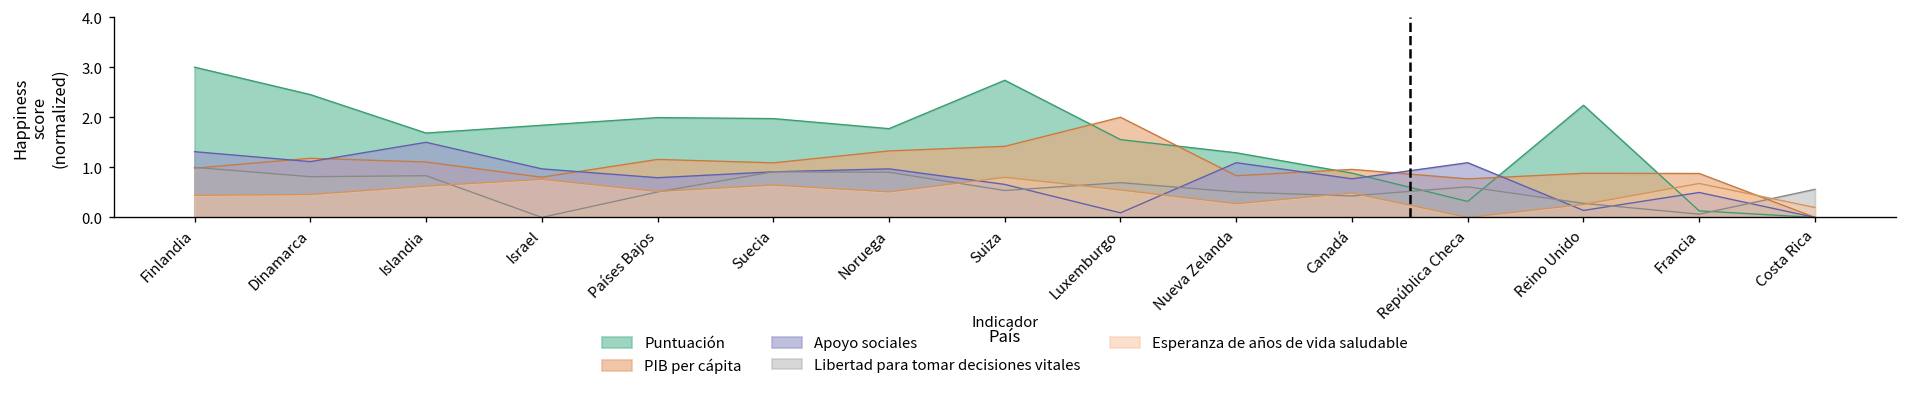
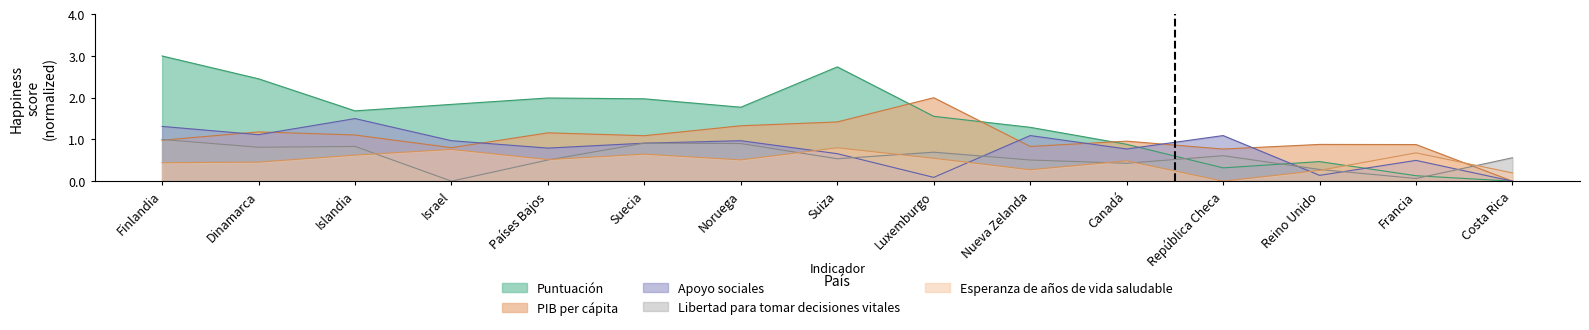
Puntuación, Reino Unido: 2.2 -> 0.5
